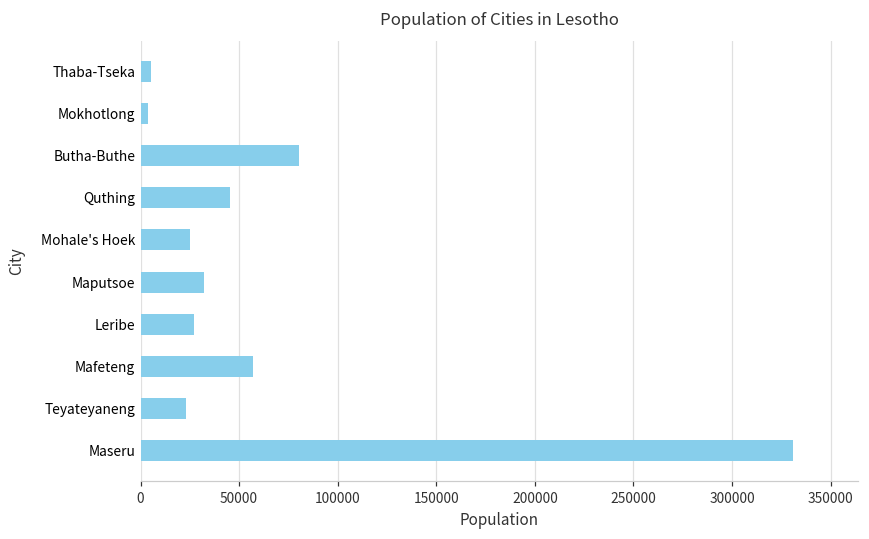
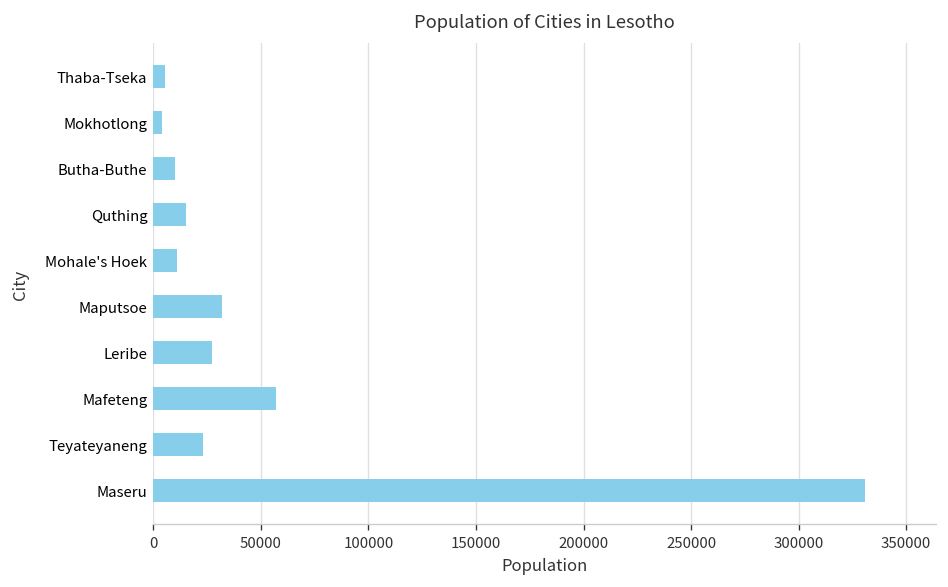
Butha-Buthe: 81000 -> 10000
Quthing: 45000 -> 15000
Mohale's Hoek: 25000 -> 11000
